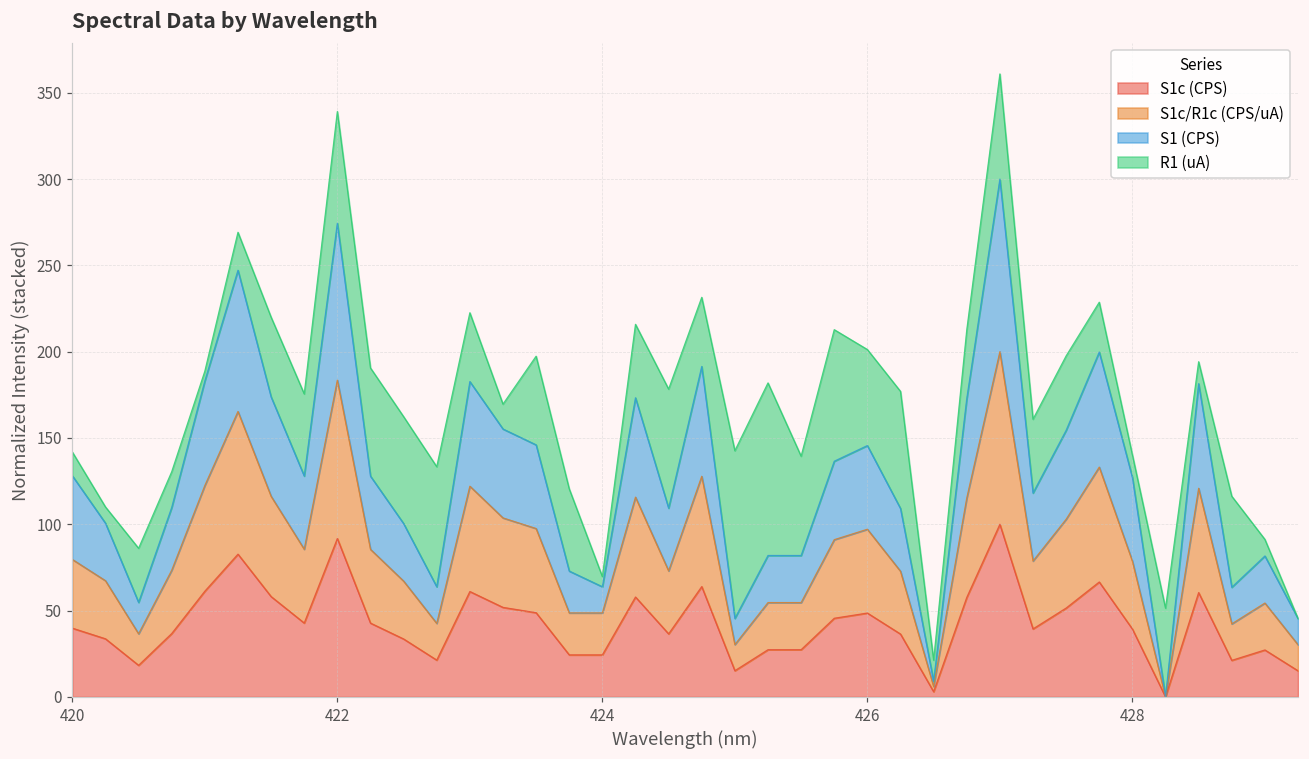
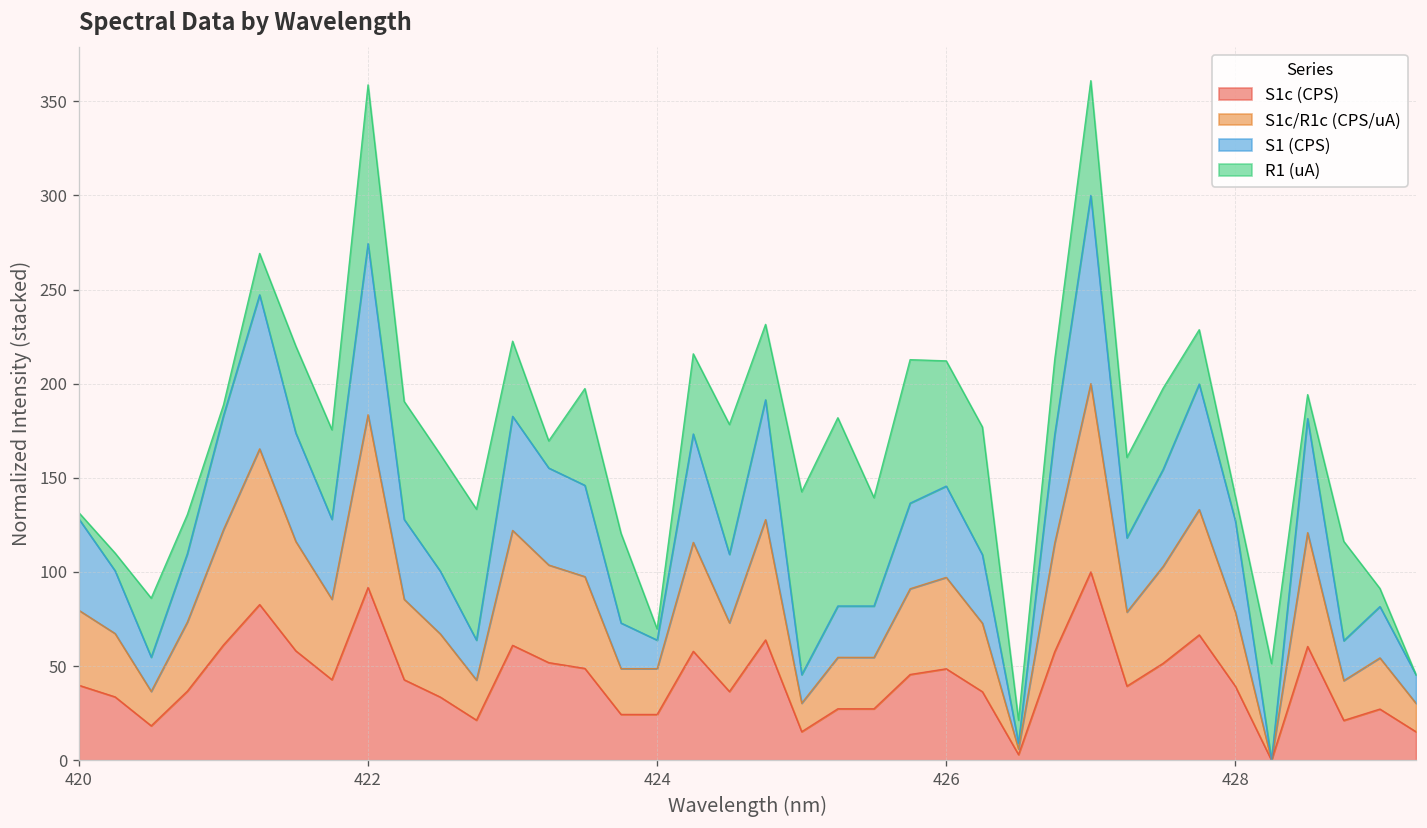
R1 (uA), 420: 14 -> 3
R1 (uA), 422: 65 -> 84
R1 (uA), 426: 56 -> 67
